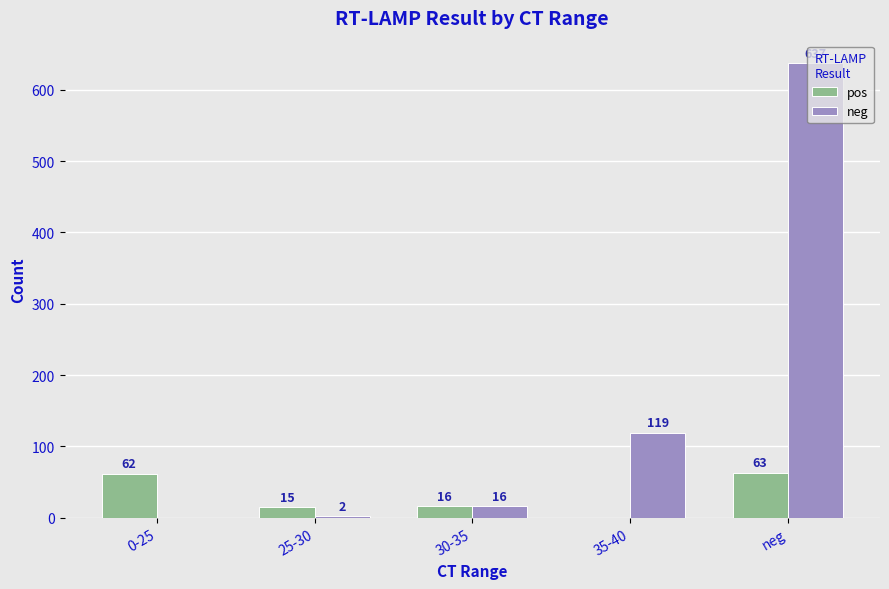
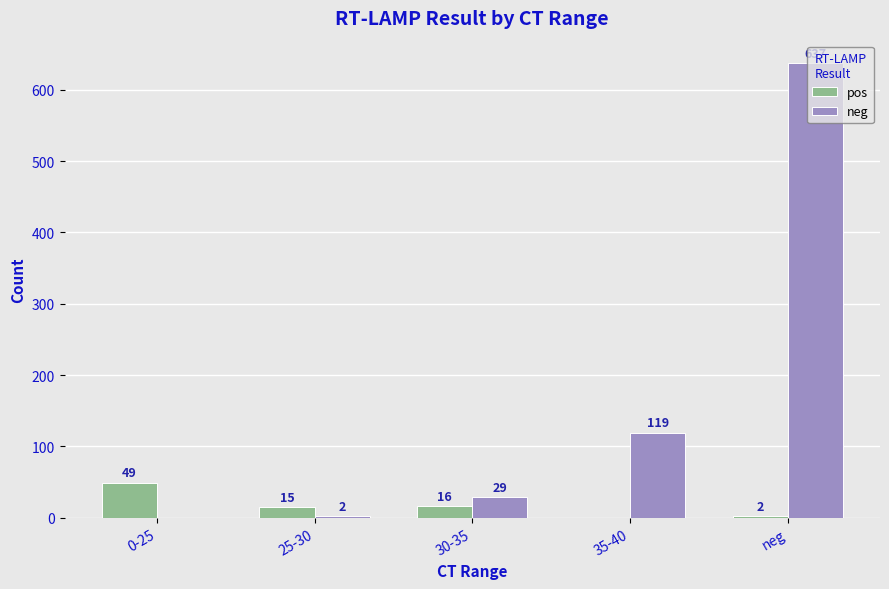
pos, 0-25: 62 -> 49
neg, 30-35: 16 -> 29
pos, neg: 63 -> 2
